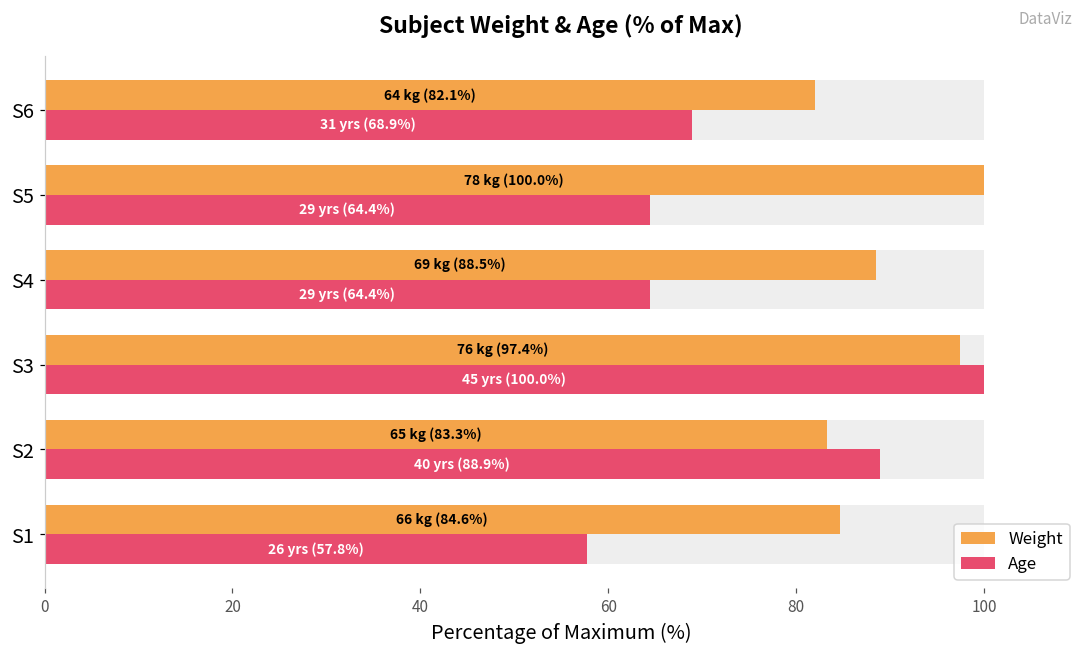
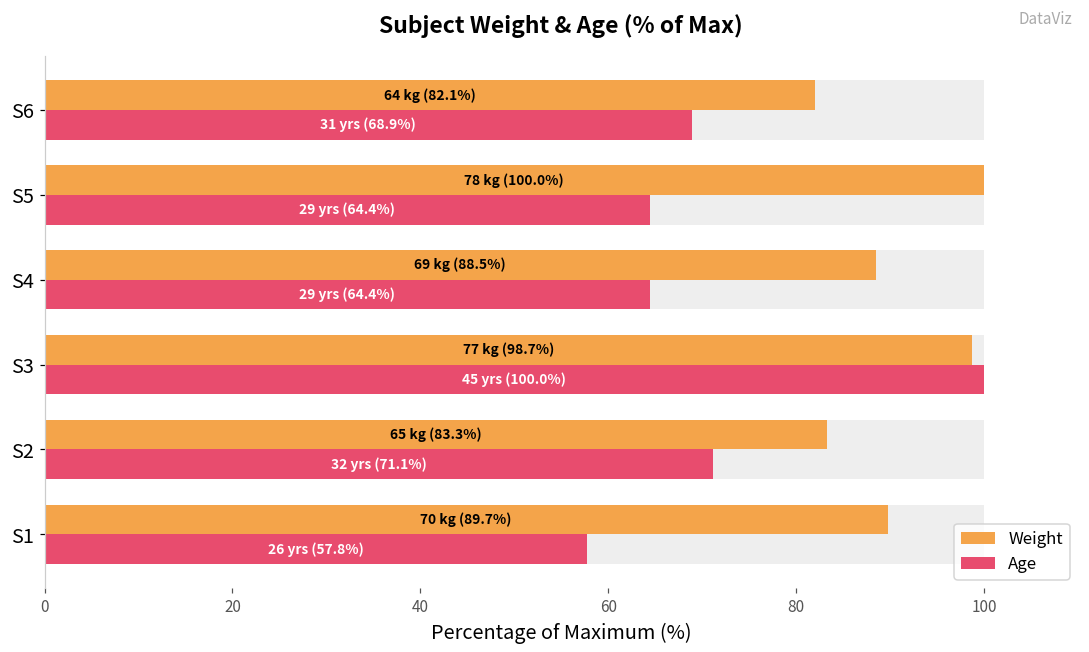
Weight, S3: 76 kg (97.4%) -> 77 kg (98.7%)
Age, S2: 40 yrs (88.9%) -> 32 yrs (71.1%)
Weight, S1: 66 kg (84.6%) -> 70 kg (89.7%)
